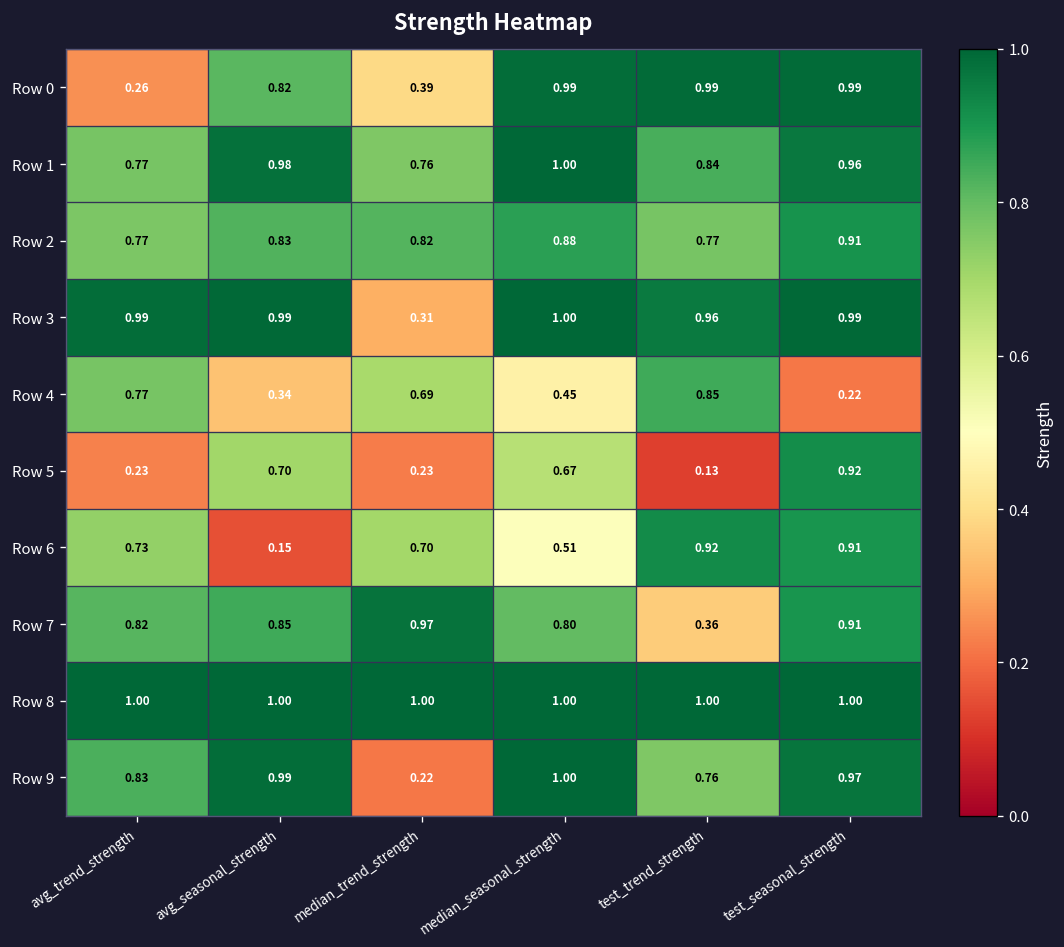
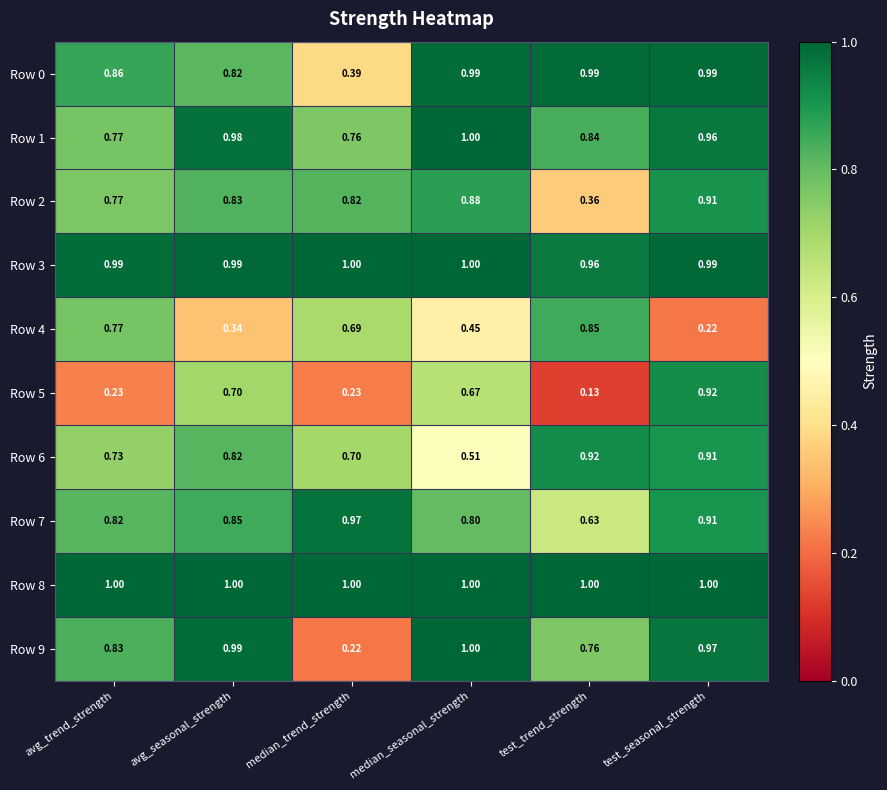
Row 0, avg_trend_strength: 0.26 -> 0.86
Row 2, test_trend_strength: 0.77 -> 0.36
Row 3, median_trend_strength: 0.31 -> 1.00
Row 6, avg_seasonal_strength: 0.15 -> 0.82
Row 7, test_trend_strength: 0.36 -> 0.63
